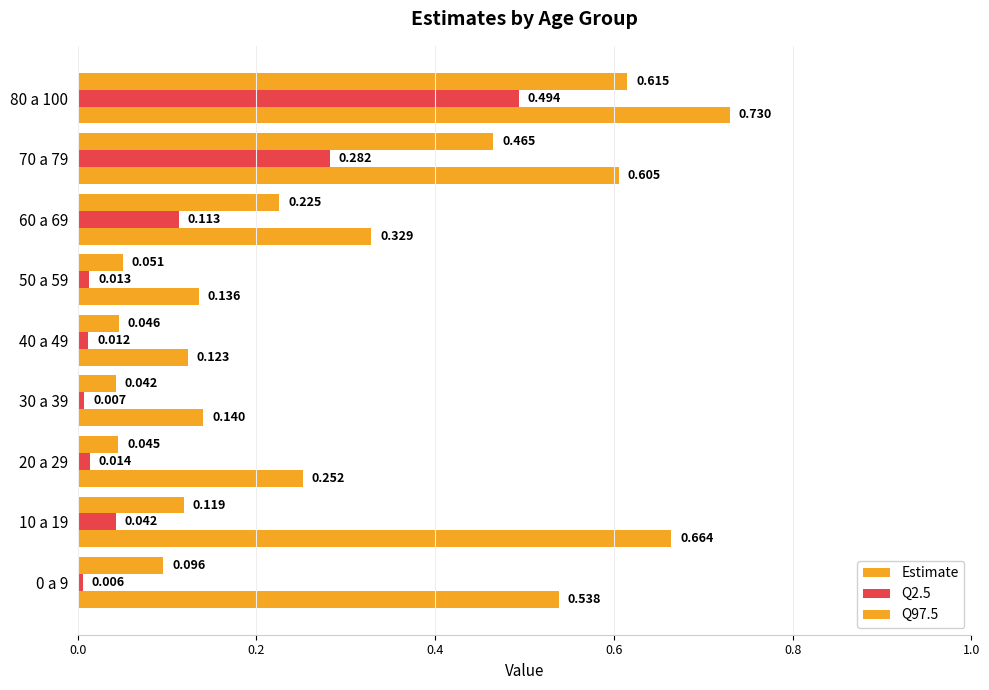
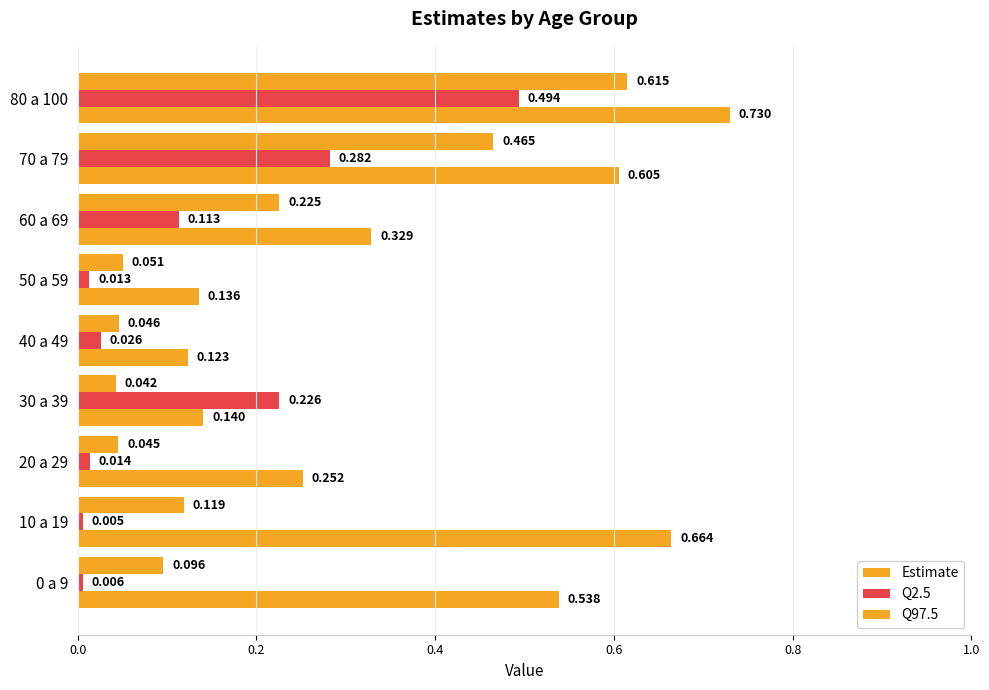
Q2.5, 40 a 49: 0.012 -> 0.026
Q2.5, 30 a 39: 0.007 -> 0.226
Q2.5, 10 a 19: 0.042 -> 0.005
